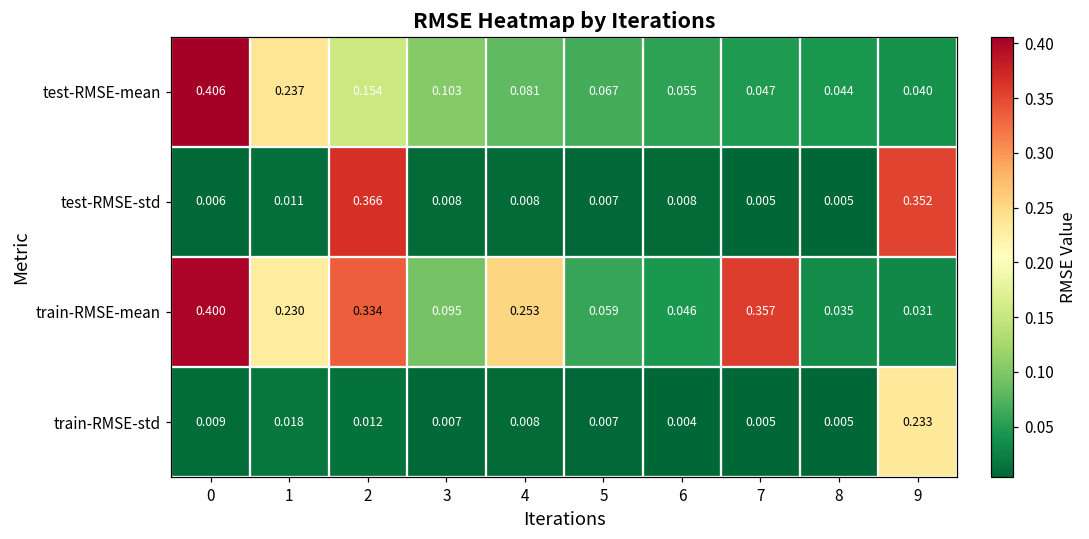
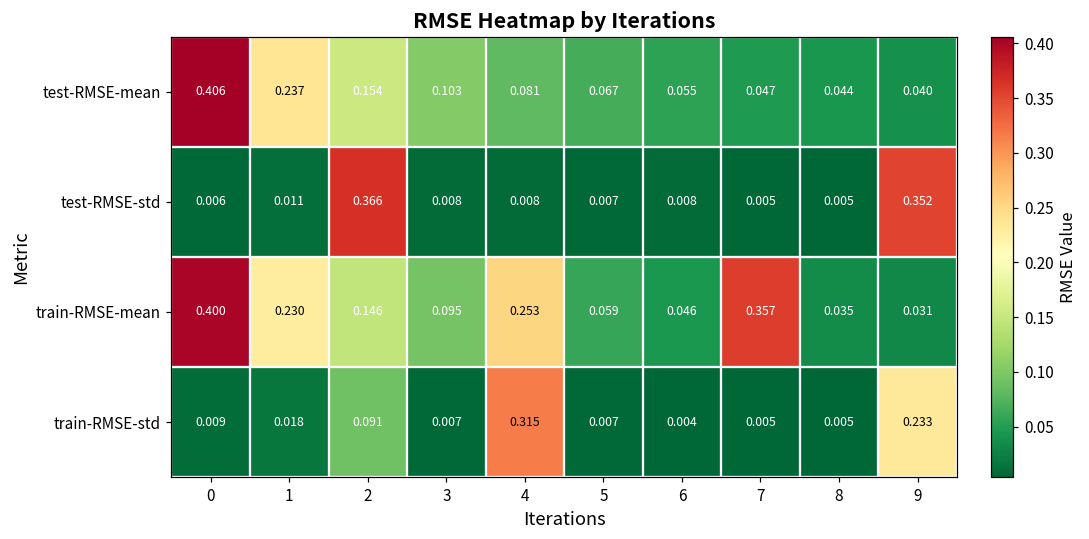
train-RMSE-mean, 2: 0.334 -> 0.146
train-RMSE-std, 2: 0.012 -> 0.091
train-RMSE-std, 4: 0.008 -> 0.315
